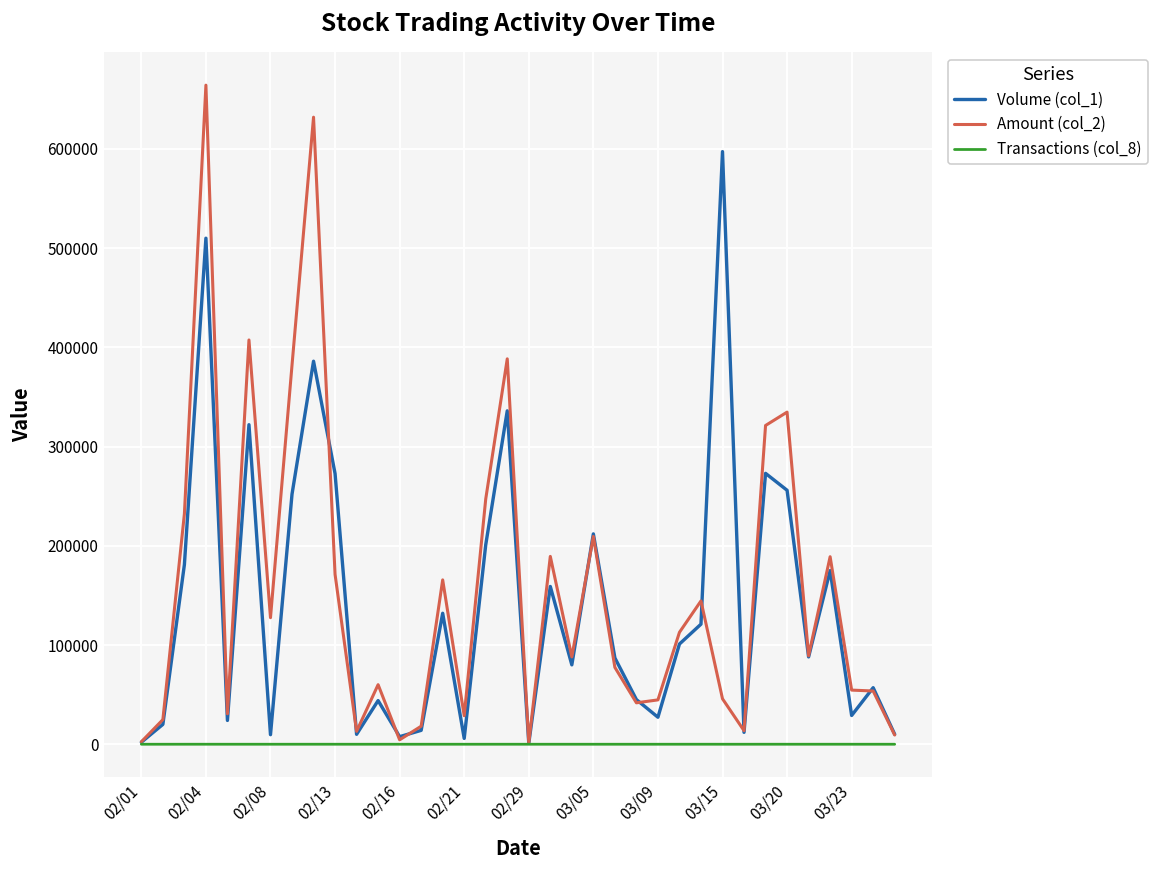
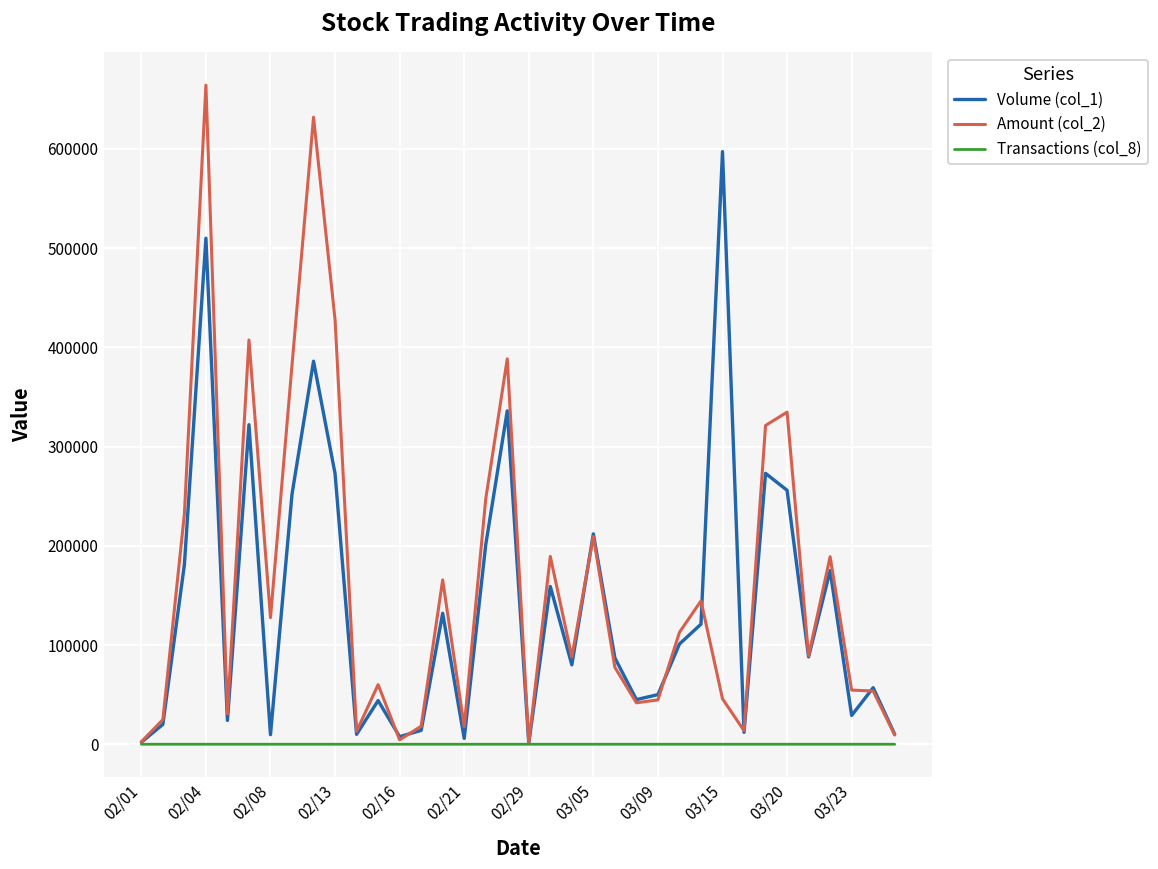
Amount (col_2), 02/13: 170000 -> 430000
Amount (col_2), 02/21: 30000 -> 20000
Volume (col_1), 03/09: 30000 -> 50000
